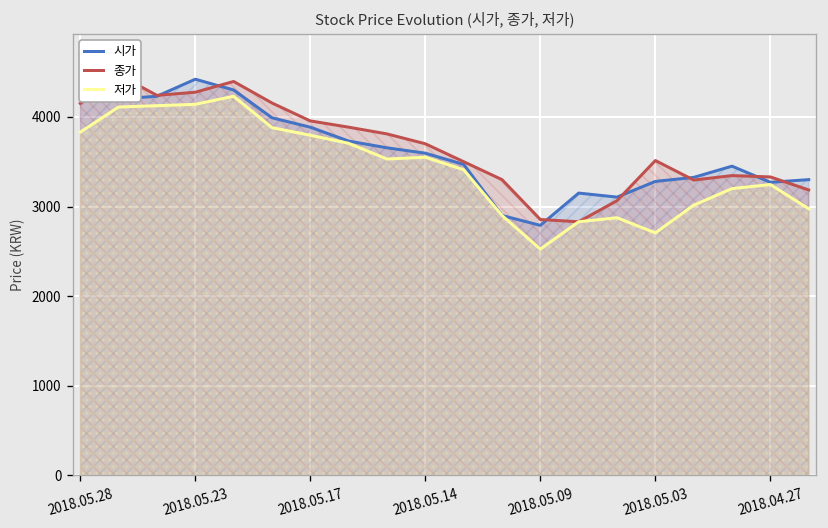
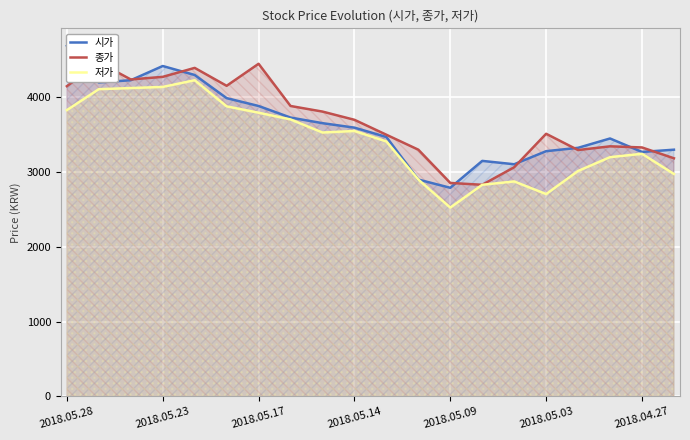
종가, 2018.05.17: 4000 -> 4500
